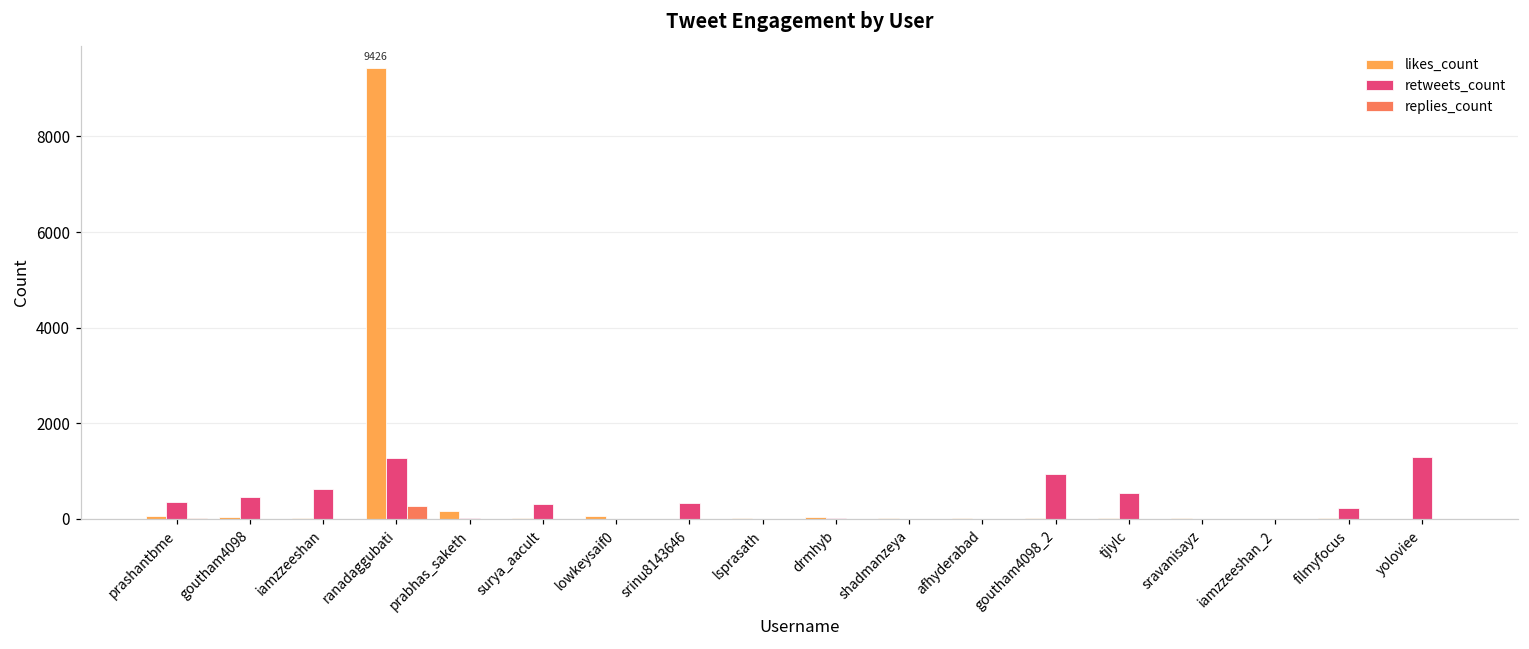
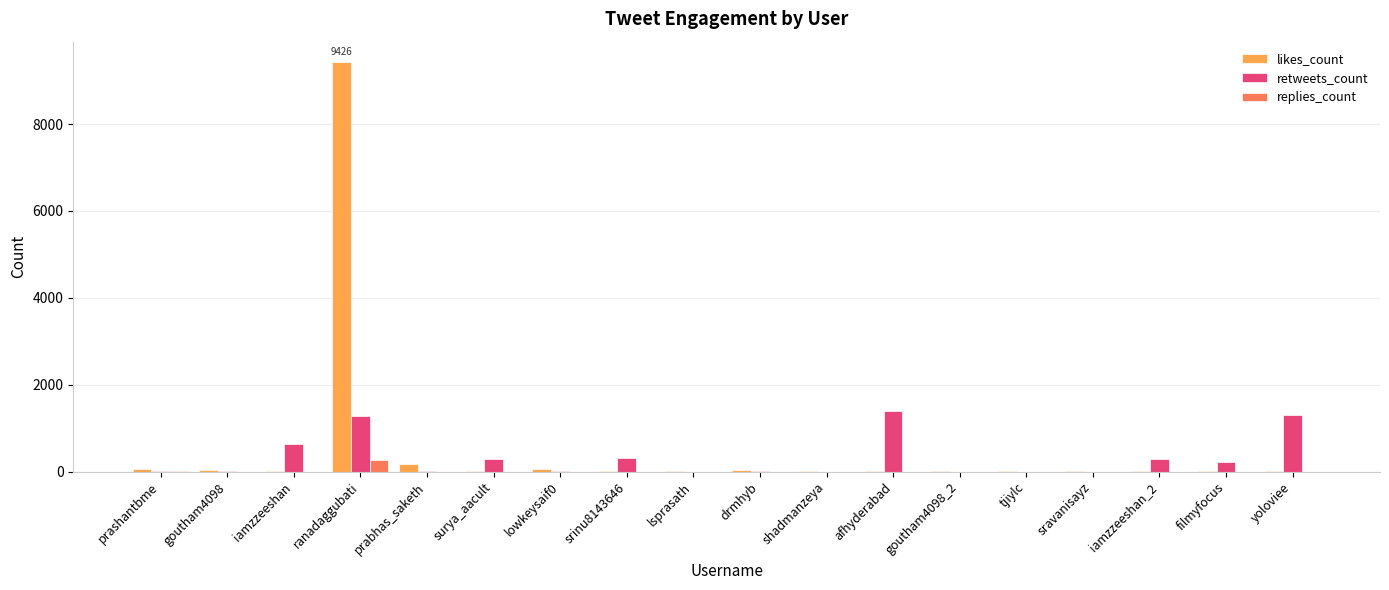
retweets_count, prashantbme: 400 -> 0
retweets_count, goutham4098: 500 -> 0
retweets_count, afhyderabad: 0 -> 1400
retweets_count, goutham4098_2: 900 -> 0
retweets_count, tjiylc: 500 -> 0
retweets_count, iamzzeeshan_2: 0 -> 300
